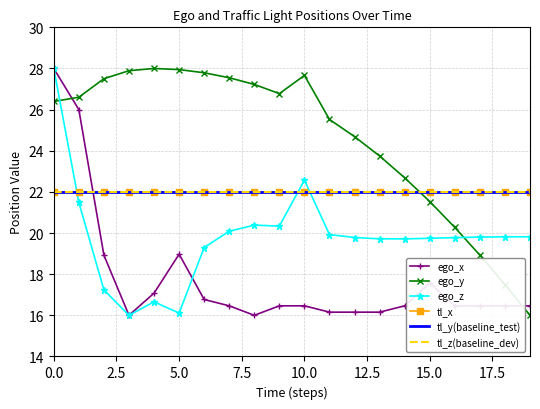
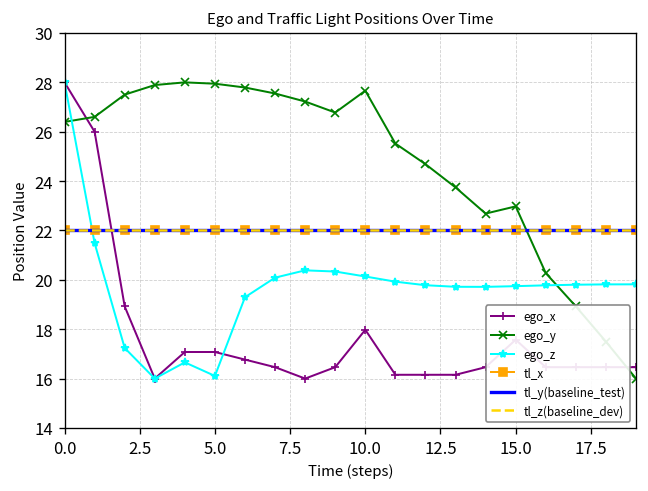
ego_x, 5.0: 19.0 -> 17.1
ego_x, 10.0: 16.5 -> 18.0
ego_z, 10.0: 22.6 -> 20.1
ego_y, 15.0: 21.5 -> 23.0
